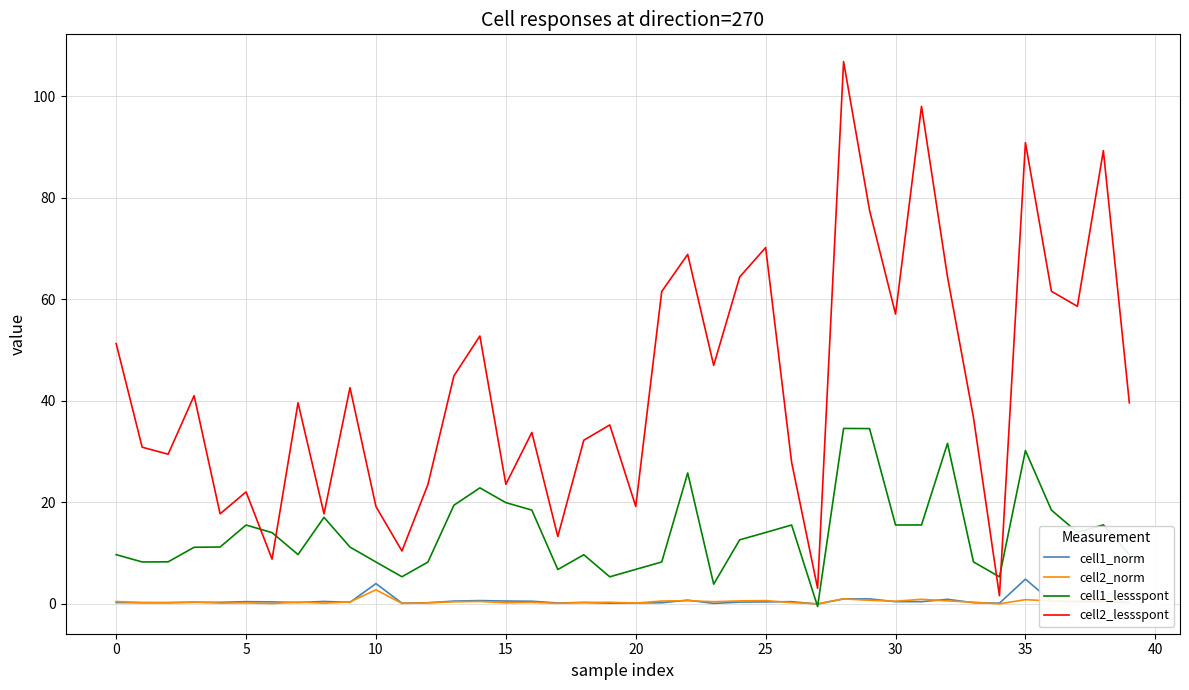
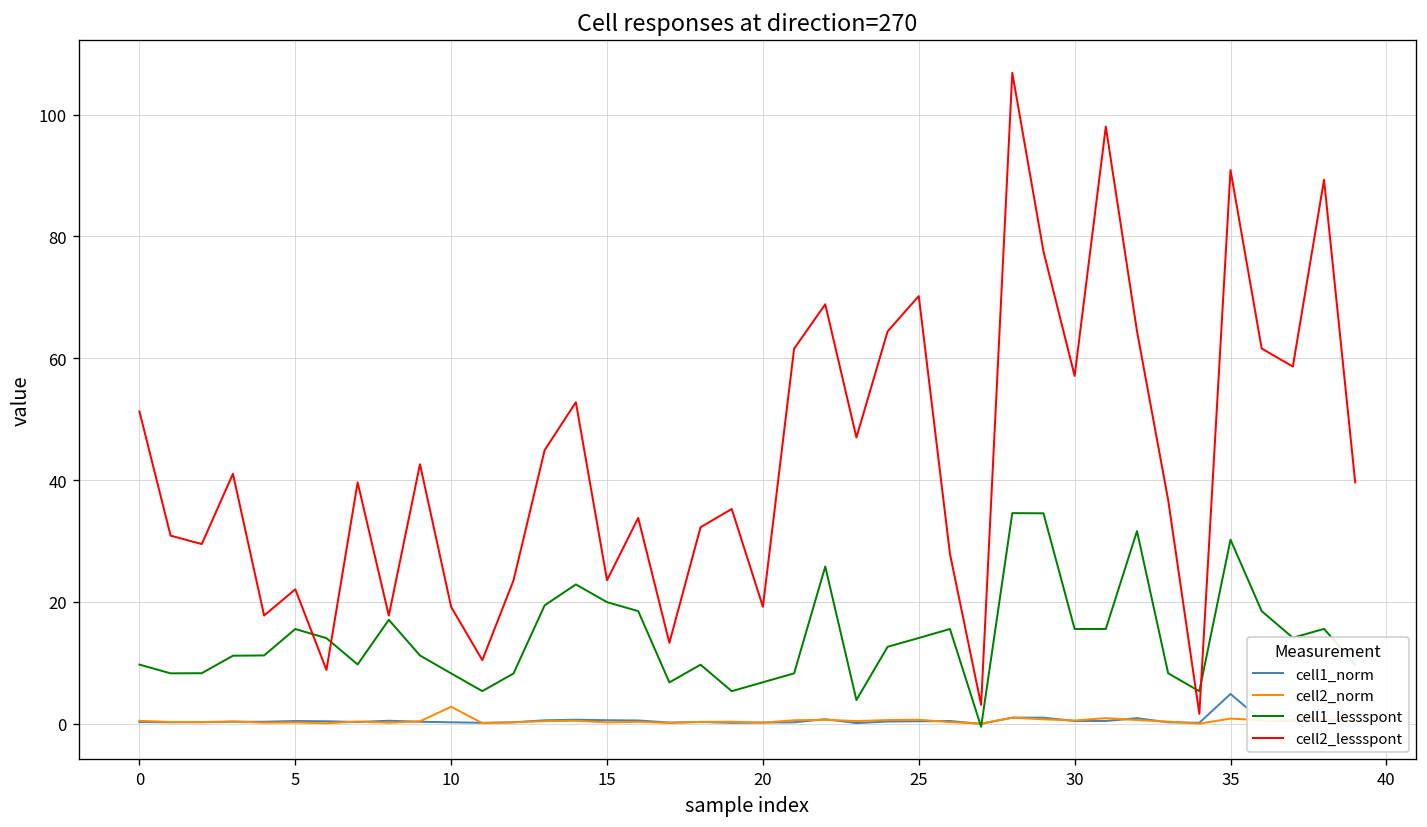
cell1_norm, 10: 4 -> 0
